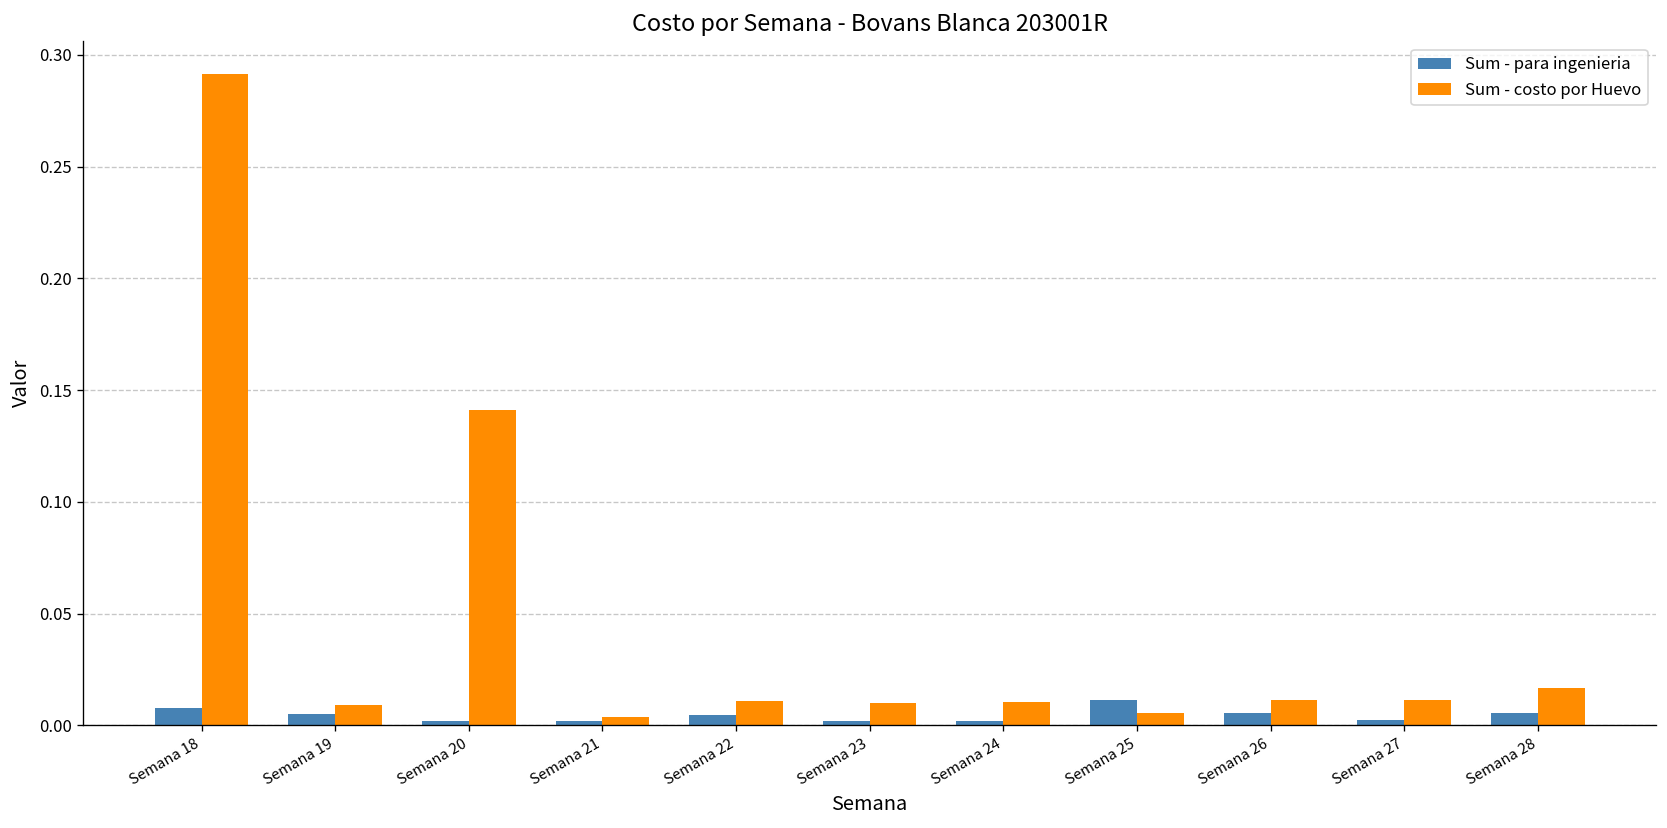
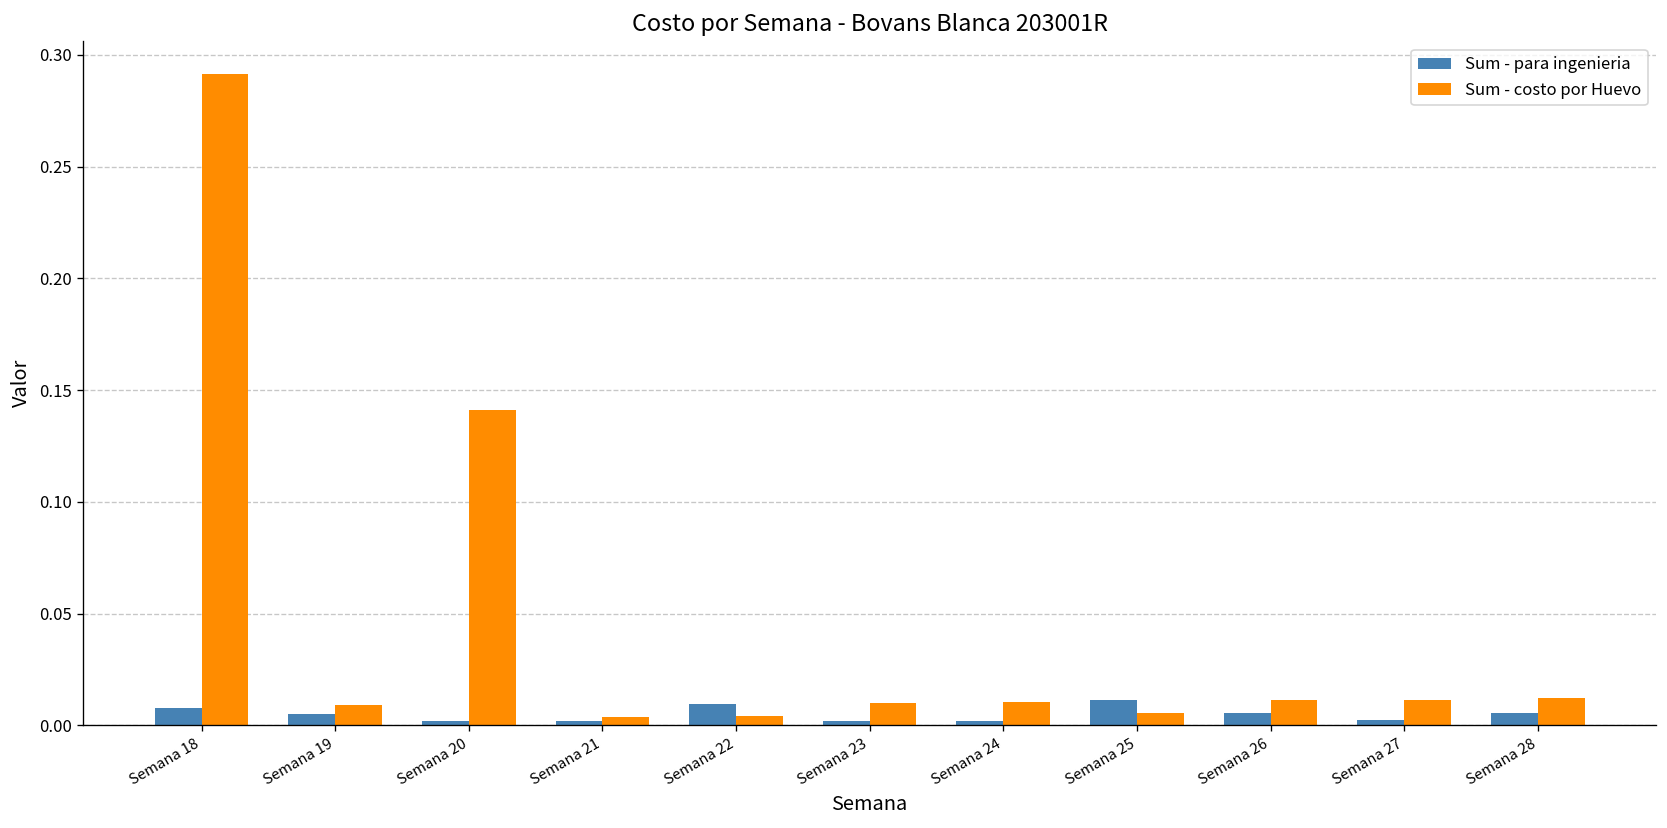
Sum - para ingenieria, Semana 22: 0.005 -> 0.010
Sum - costo por Huevo, Semana 22: 0.011 -> 0.004
Sum - costo por Huevo, Semana 28: 0.017 -> 0.012
